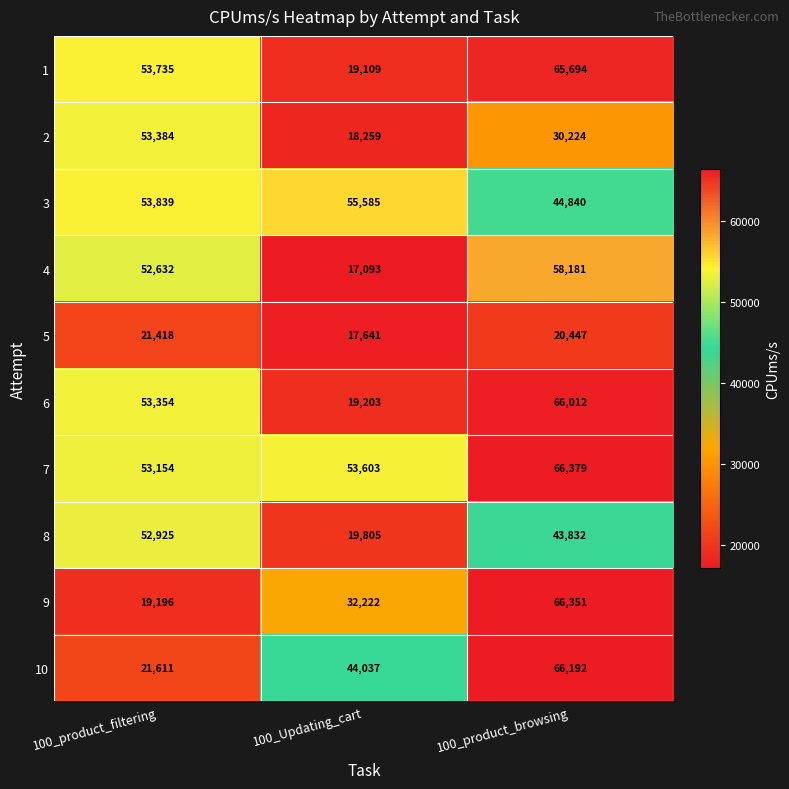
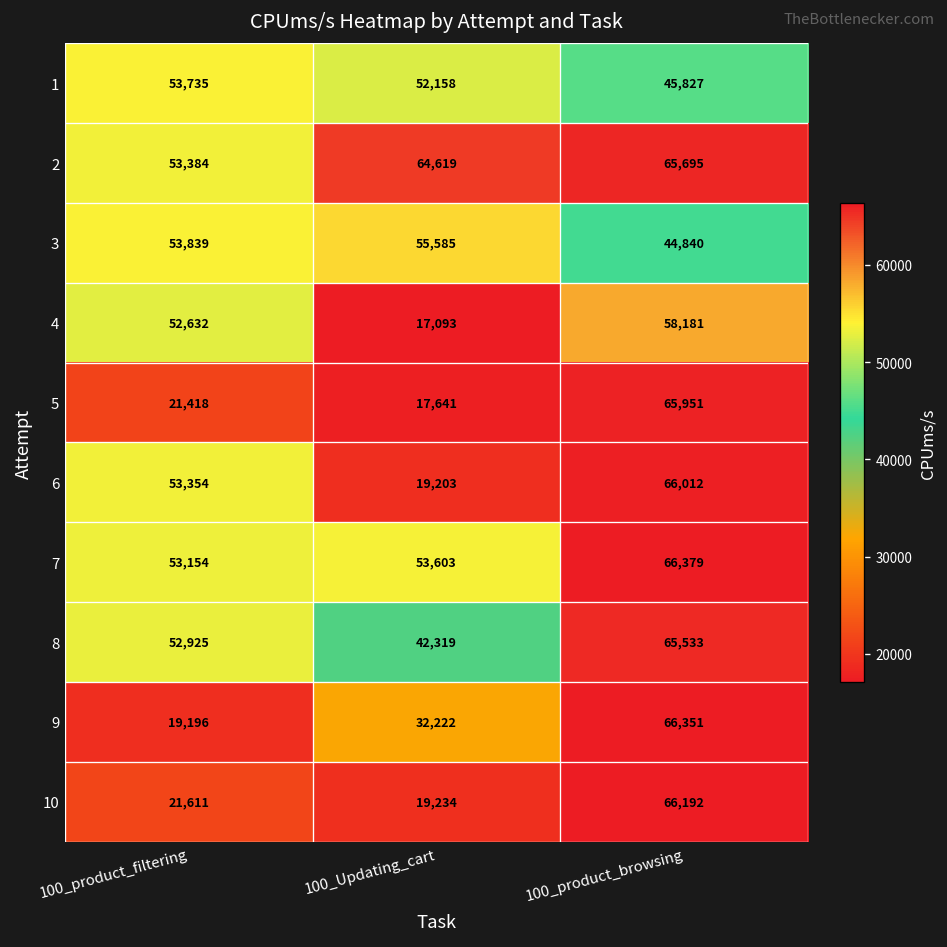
1, 100_Updating_cart: 19,109 -> 52,158
1, 100_product_browsing: 65,694 -> 45,827
2, 100_Updating_cart: 18,259 -> 64,619
2, 100_product_browsing: 30,224 -> 65,695
5, 100_product_browsing: 20,447 -> 65,951
8, 100_Updating_cart: 19,805 -> 42,319
8, 100_product_browsing: 43,832 -> 65,533
10, 100_Updating_cart: 44,037 -> 19,234
